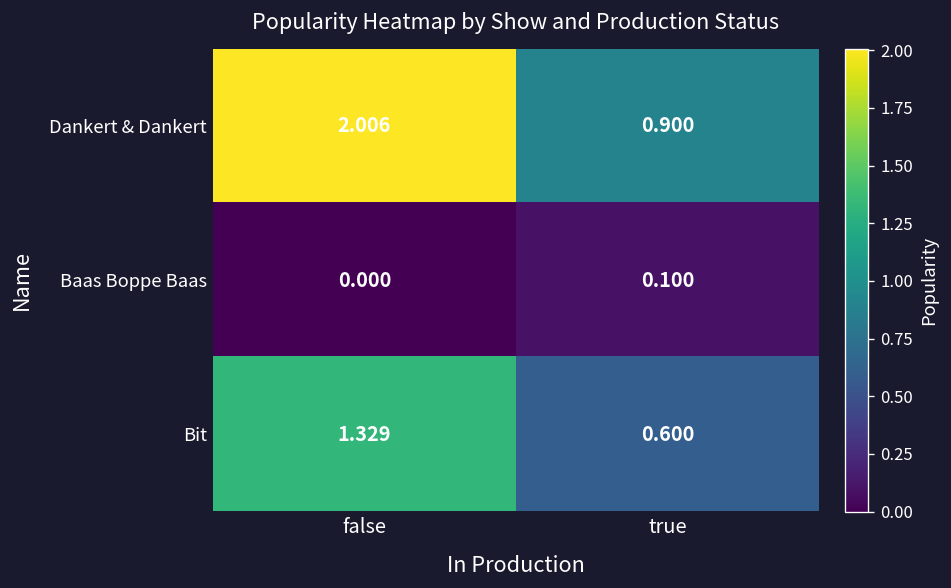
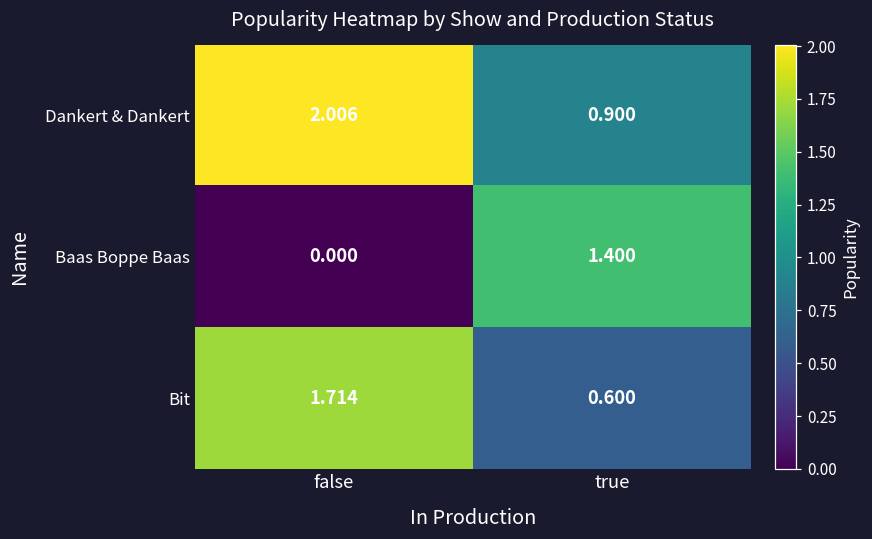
Baas Boppe Baas, true: 0.100 -> 1.400
Bit, false: 1.329 -> 1.714
